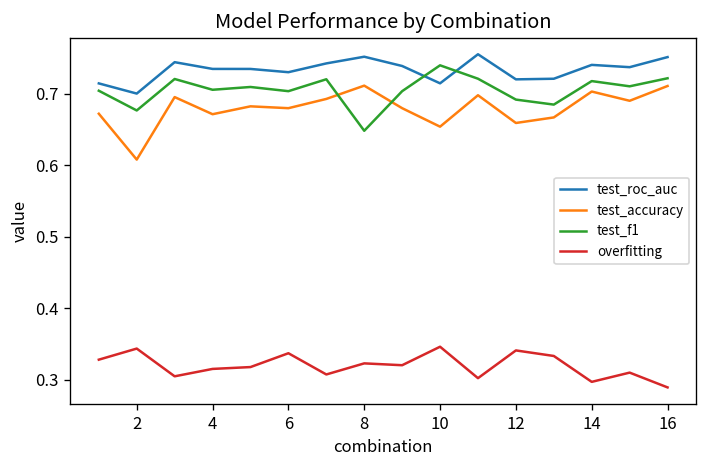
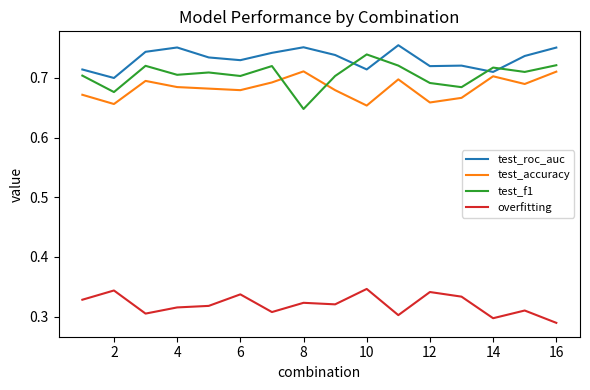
test_accuracy, 2: 0.61 -> 0.66
test_roc_auc, 4: 0.73 -> 0.75
test_accuracy, 4: 0.67 -> 0.68
test_roc_auc, 14: 0.74 -> 0.71
